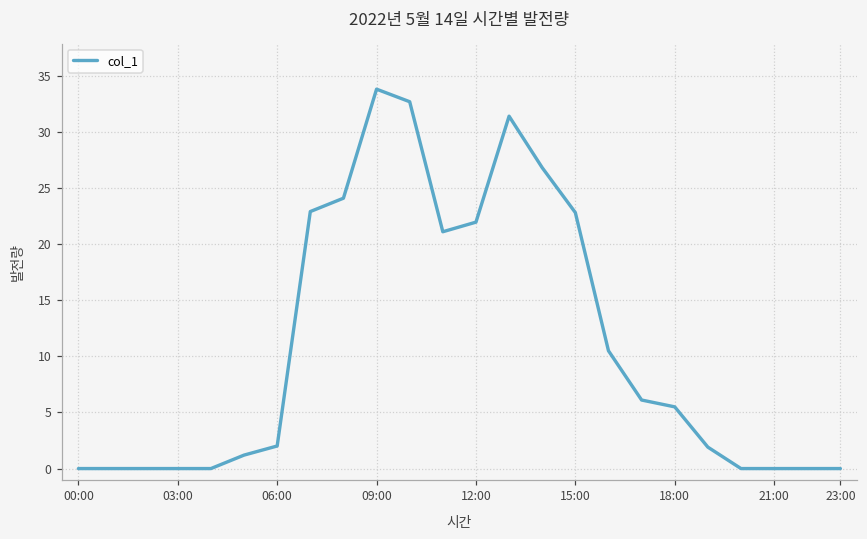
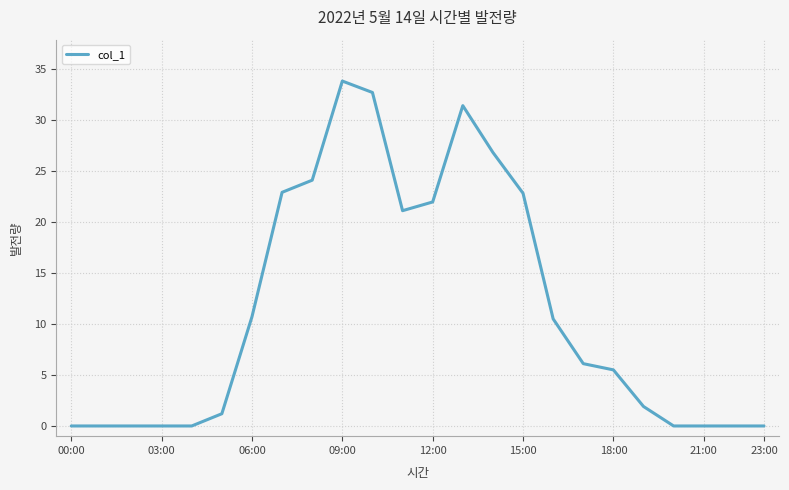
06:00: 2.0 -> 10.7
